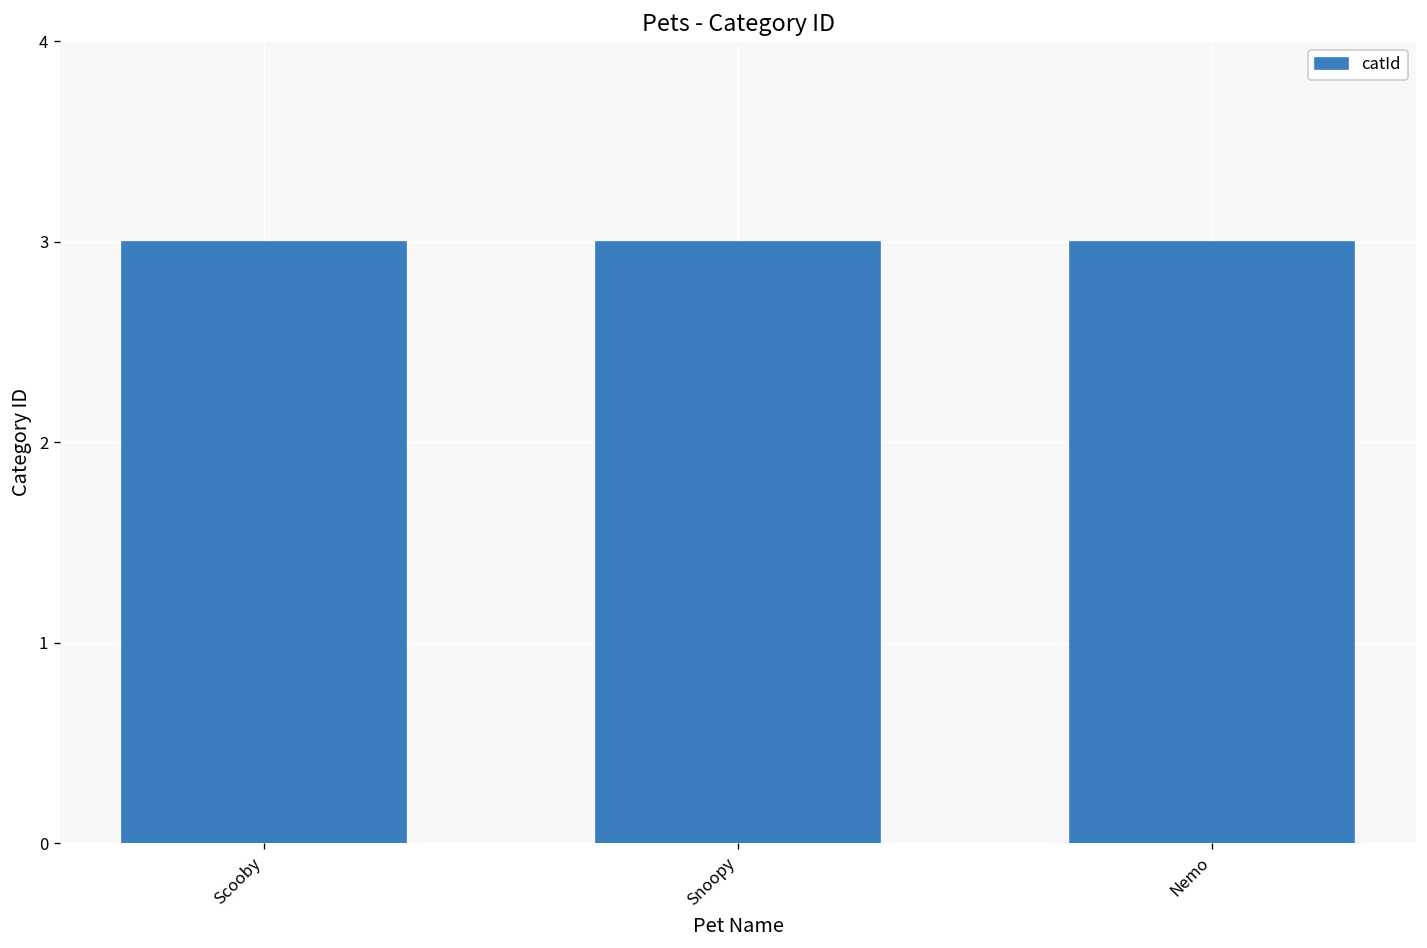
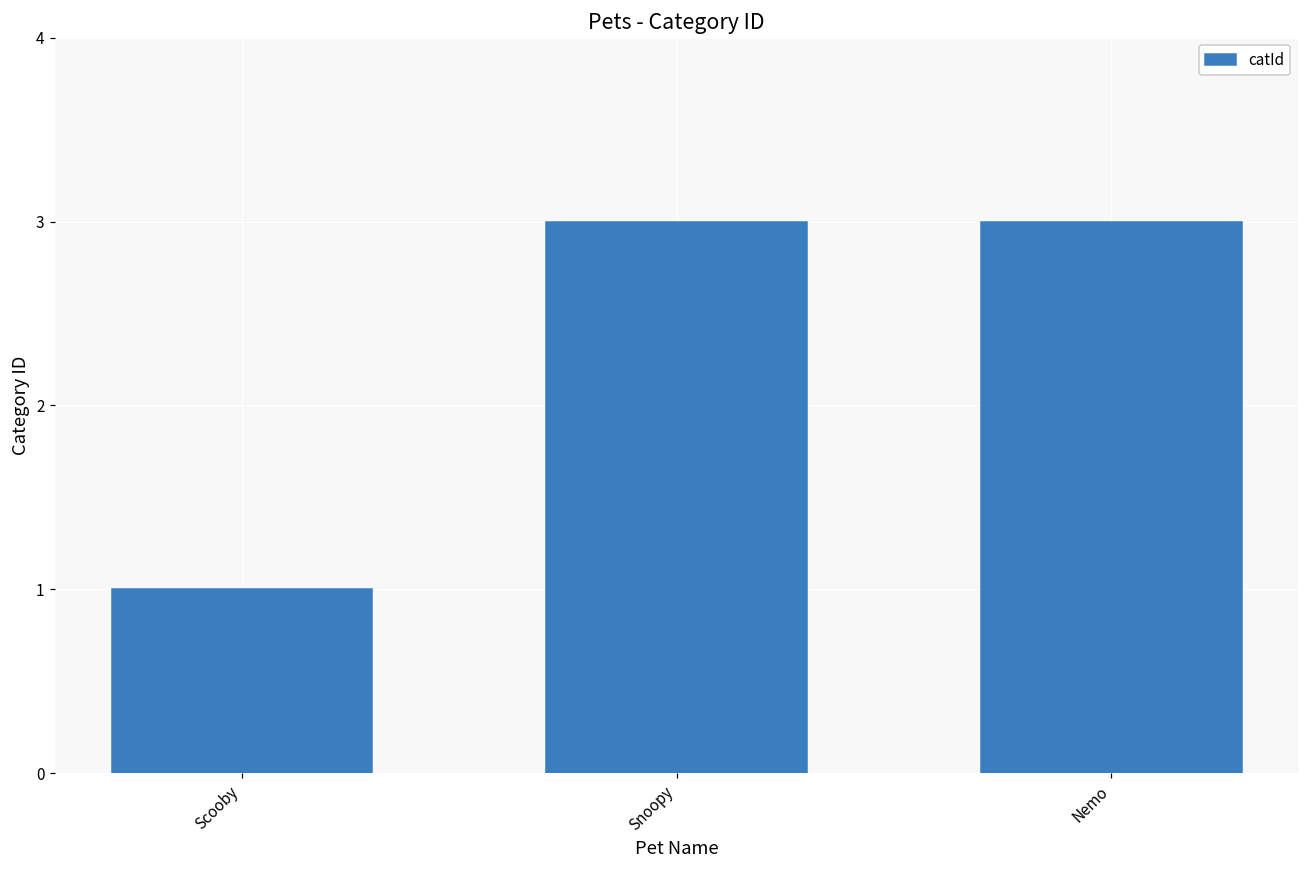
Scooby: 3 -> 1
